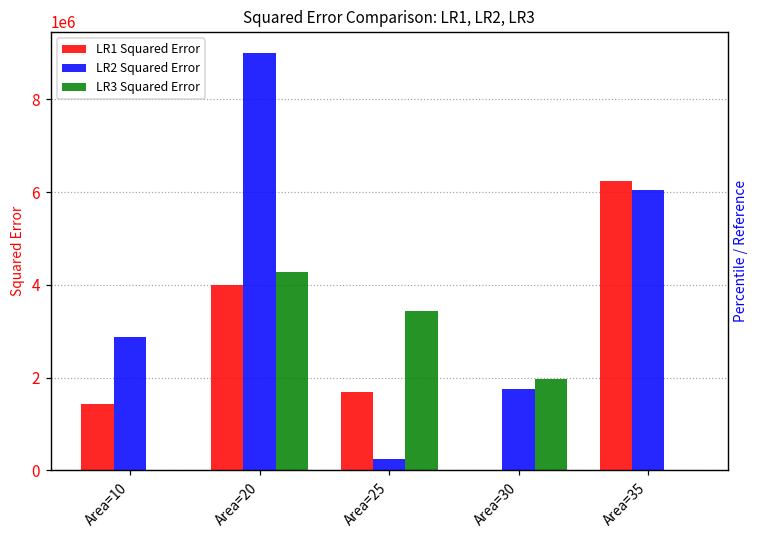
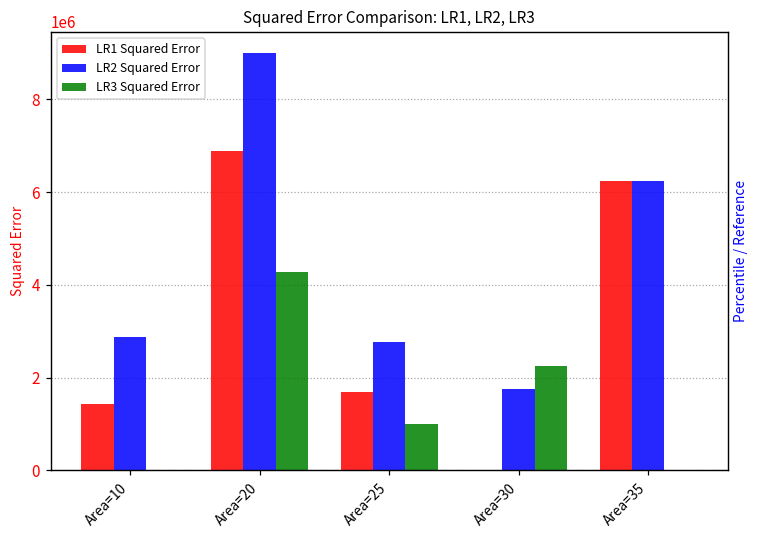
LR1 Squared Error, Area=20: 4000000 -> 6900000
LR2 Squared Error, Area=25: 300000 -> 2800000
LR3 Squared Error, Area=25: 3400000 -> 1000000
LR3 Squared Error, Area=30: 2000000 -> 2300000
LR2 Squared Error, Area=35: 6000000 -> 6300000
